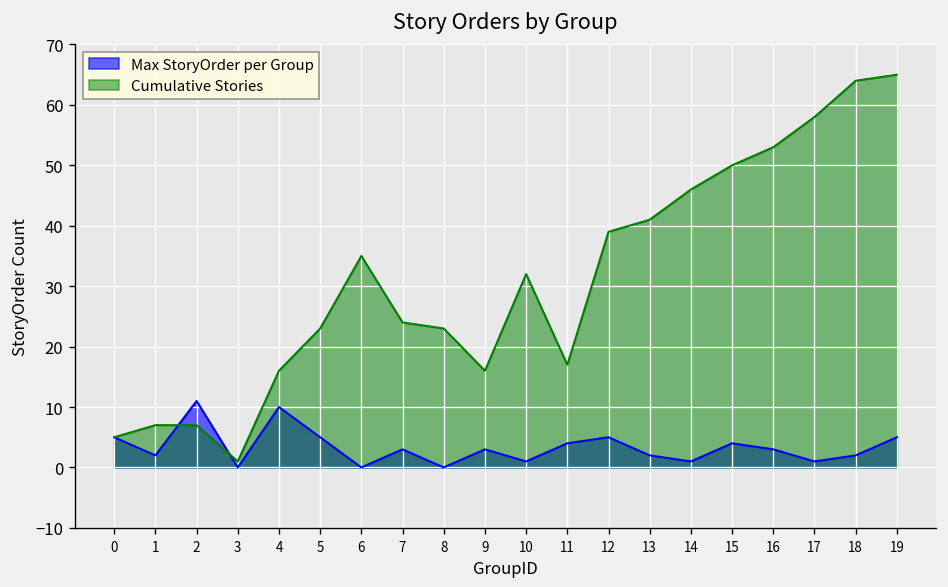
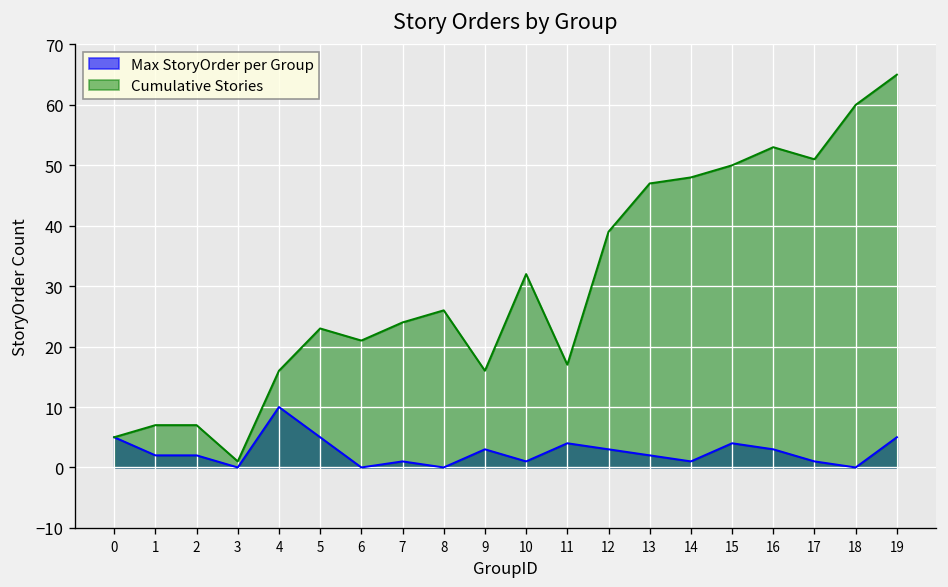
Max StoryOrder per Group, 2: 11 -> 2
Cumulative Stories, 6: 35 -> 21
Max StoryOrder per Group, 7: 3 -> 1
Cumulative Stories, 8: 23 -> 26
Max StoryOrder per Group, 12: 5 -> 3
Cumulative Stories, 13: 41 -> 47
Cumulative Stories, 14: 46 -> 48
Cumulative Stories, 17: 58 -> 51
Max StoryOrder per Group, 18: 2 -> 0
Cumulative Stories, 18: 64 -> 60
